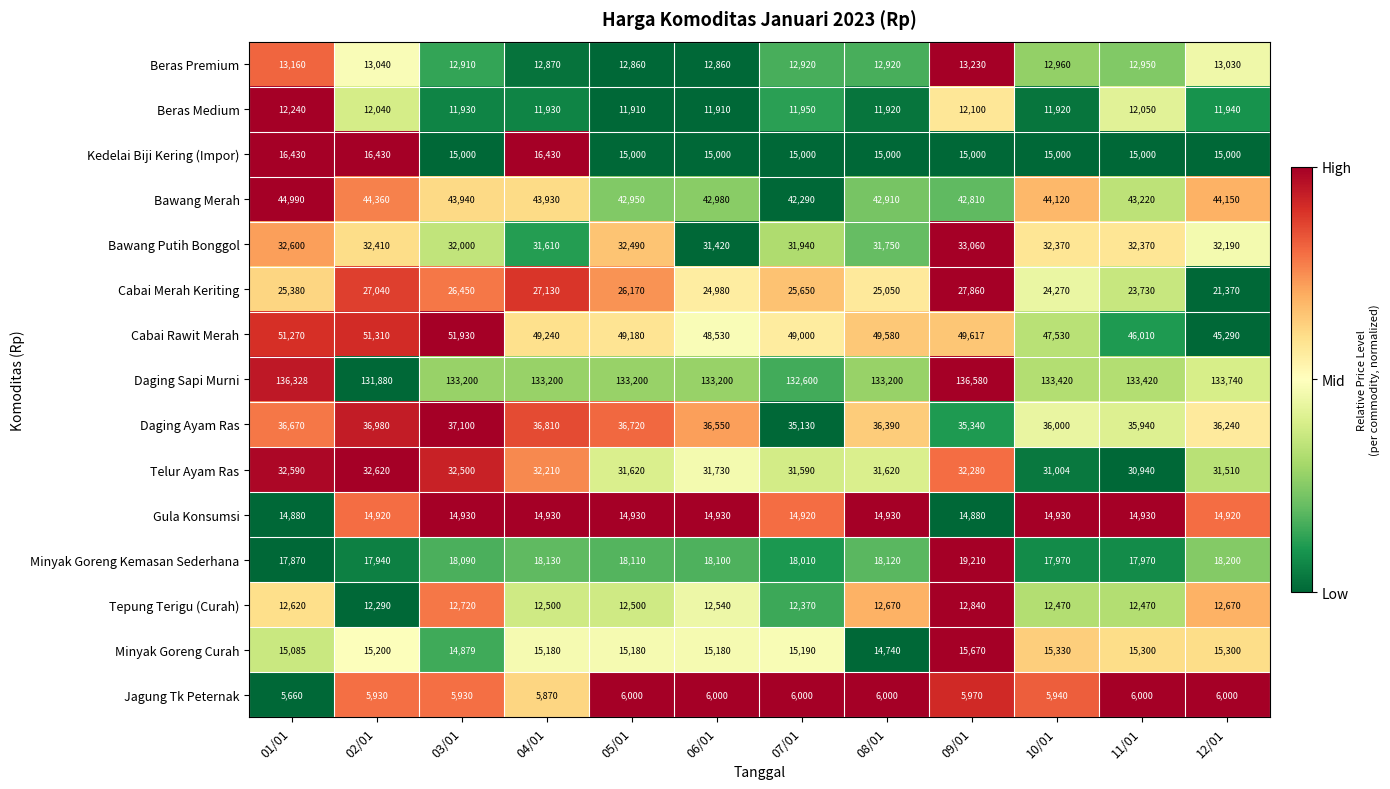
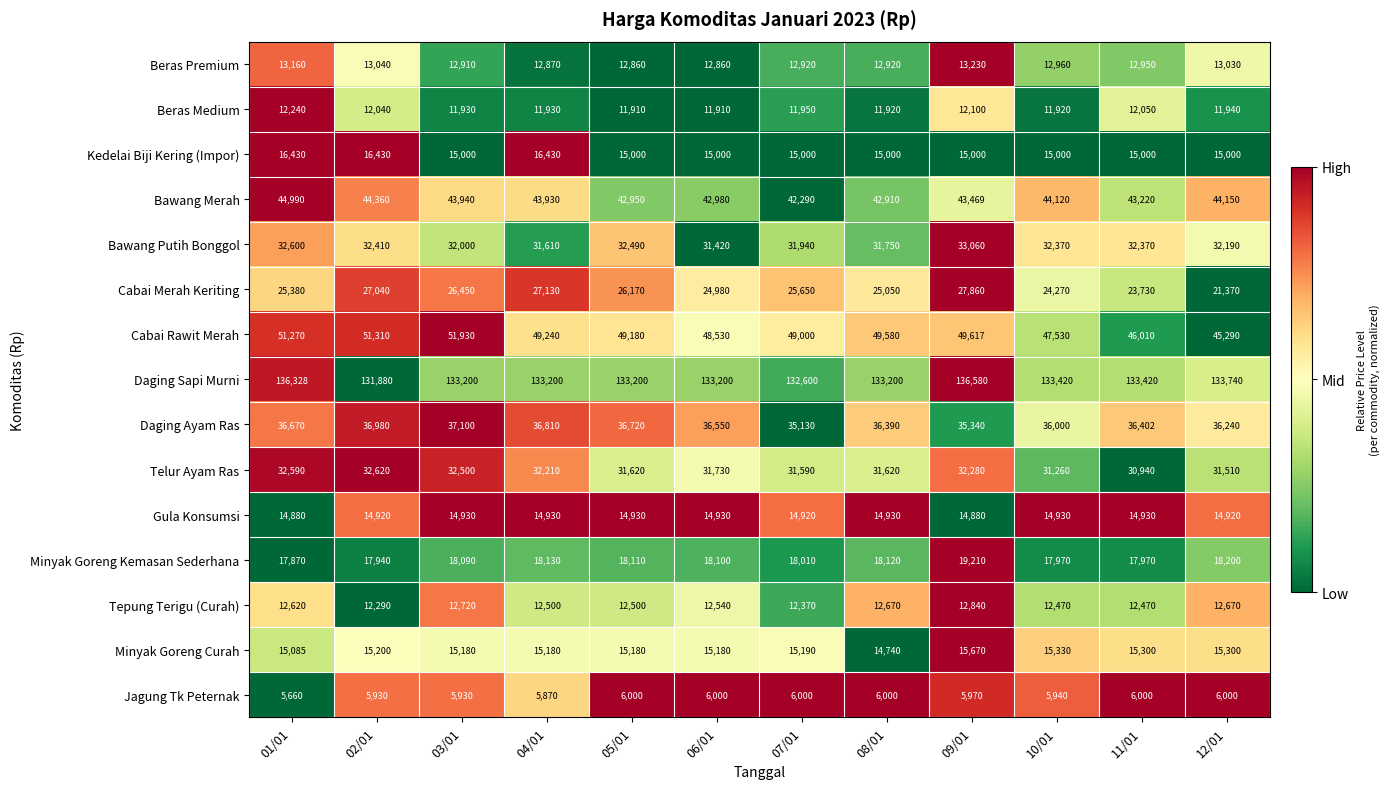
Bawang Merah, 09/01: 42,810 -> 43,469
Daging Ayam Ras, 11/01: 35,940 -> 36,402
Telur Ayam Ras, 10/01: 31,004 -> 31,260
Minyak Goreng Curah, 03/01: 14,879 -> 15,180
